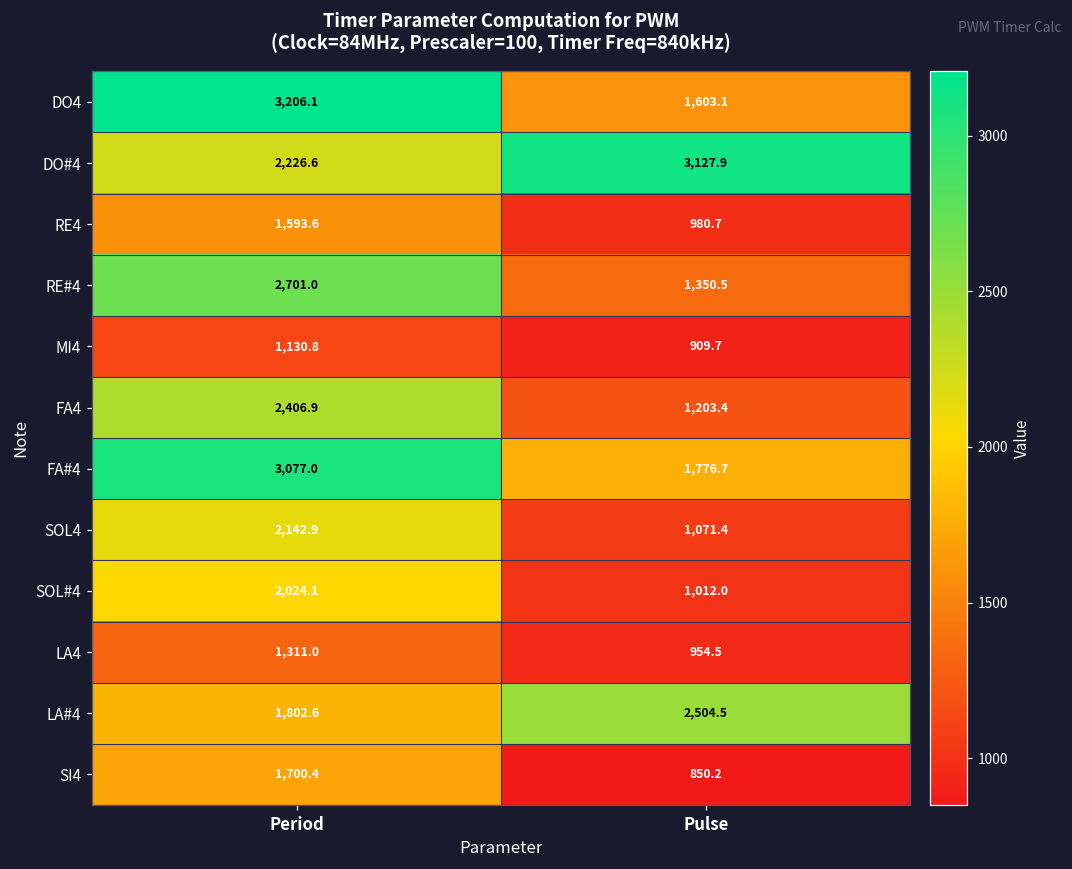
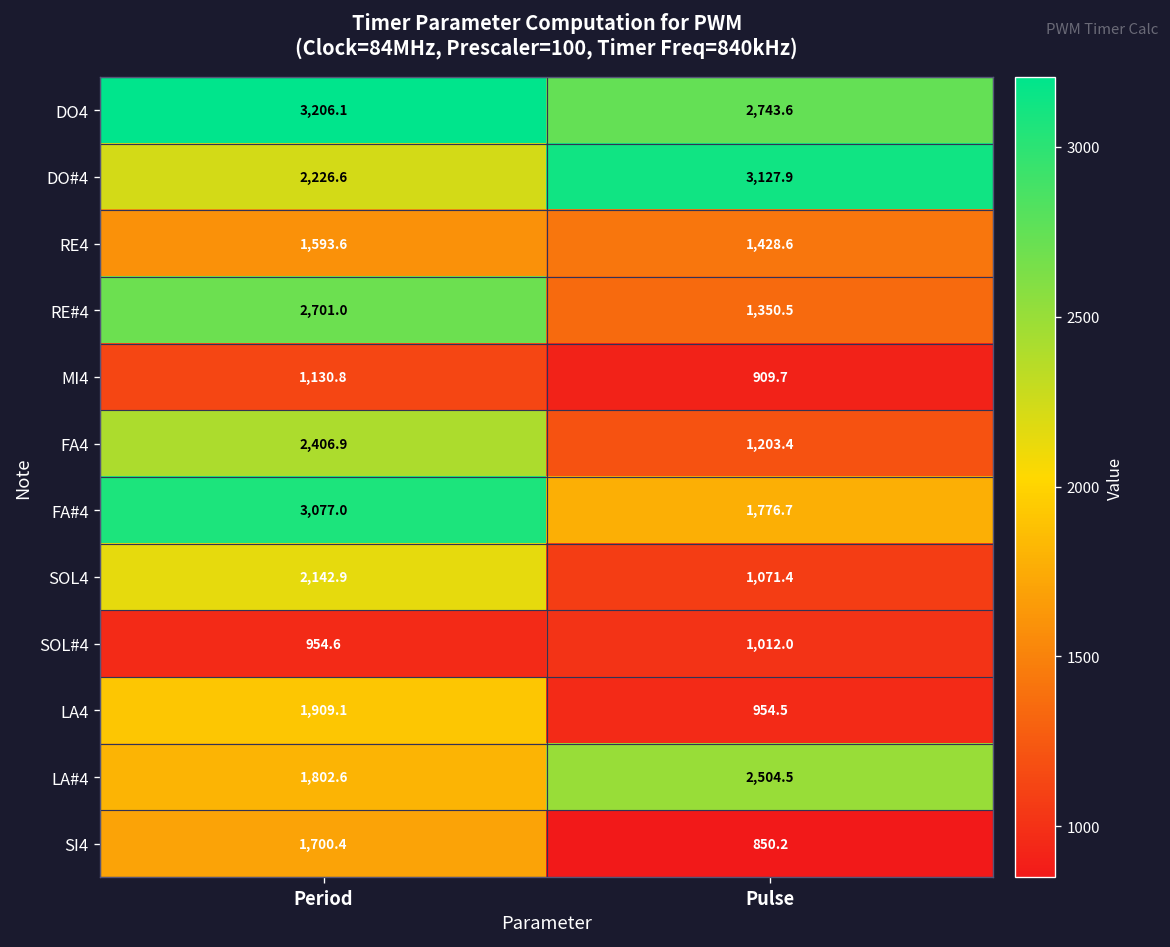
DO4, Pulse: 1,603.1 -> 2,743.6
RE4, Pulse: 980.7 -> 1,428.6
SOL#4, Period: 2,024.1 -> 954.6
LA4, Period: 1,311.0 -> 1,909.1
